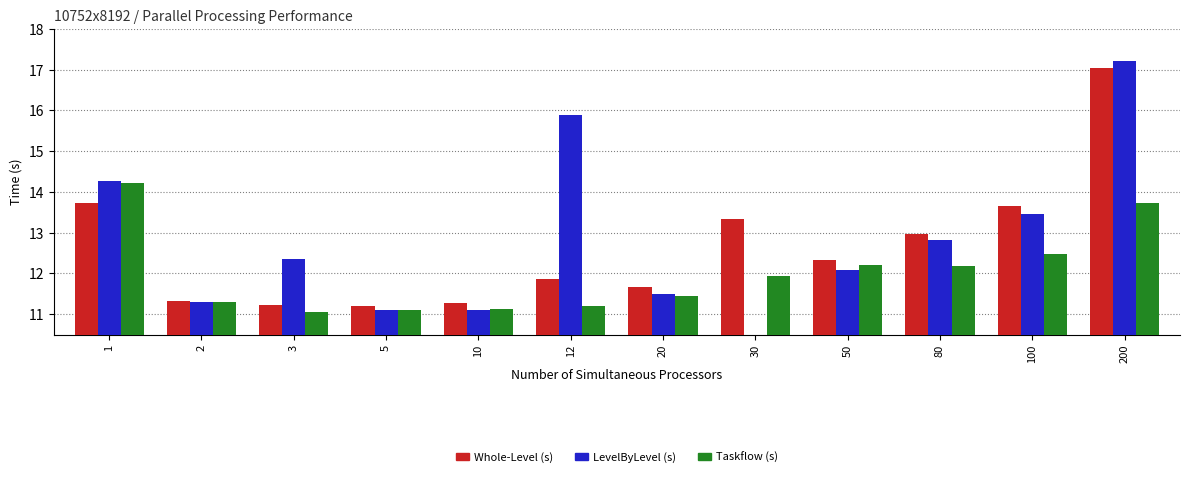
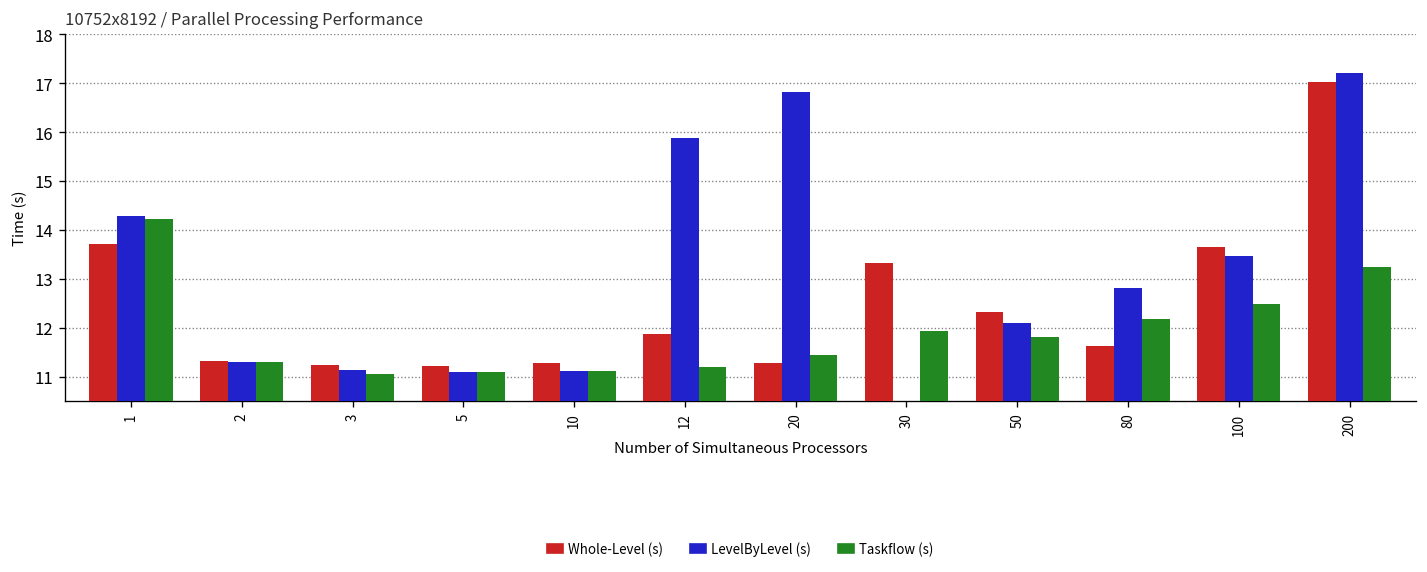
LevelByLevel (s), 3: 12.4 -> 11.1
Whole-Level (s), 20: 11.7 -> 11.3
LevelByLevel (s), 20: 11.5 -> 16.8
Taskflow (s), 50: 12.2 -> 11.8
Whole-Level (s), 80: 13.0 -> 11.6
Taskflow (s), 200: 13.7 -> 13.2
